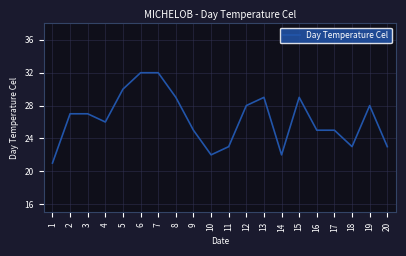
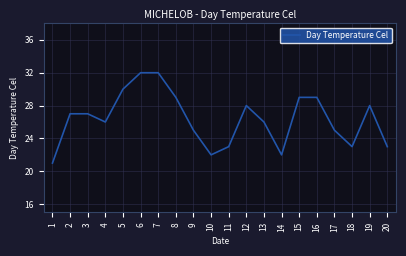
13: 29 -> 26
16: 25 -> 29
